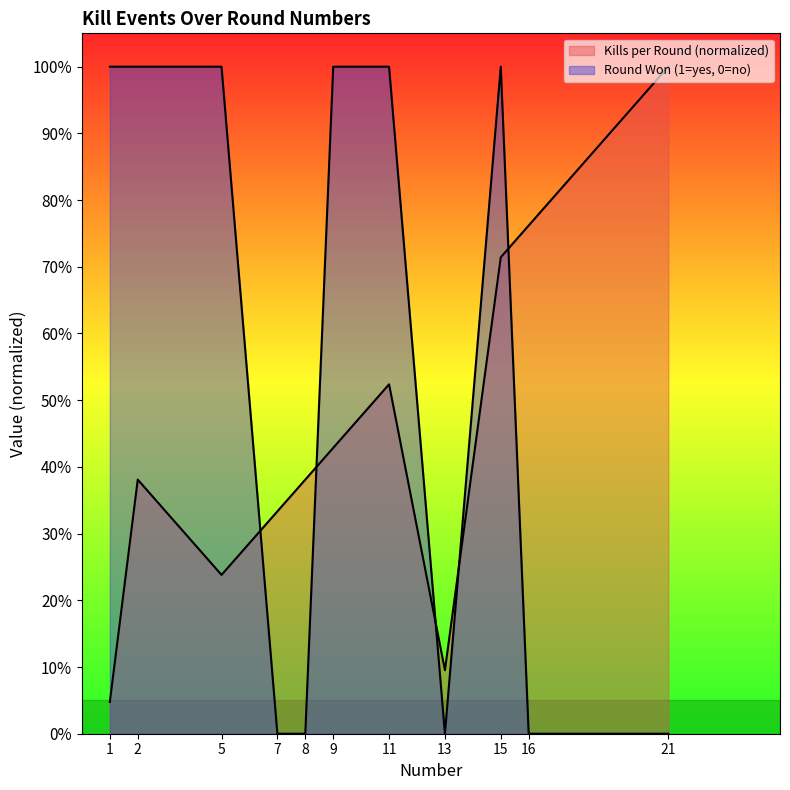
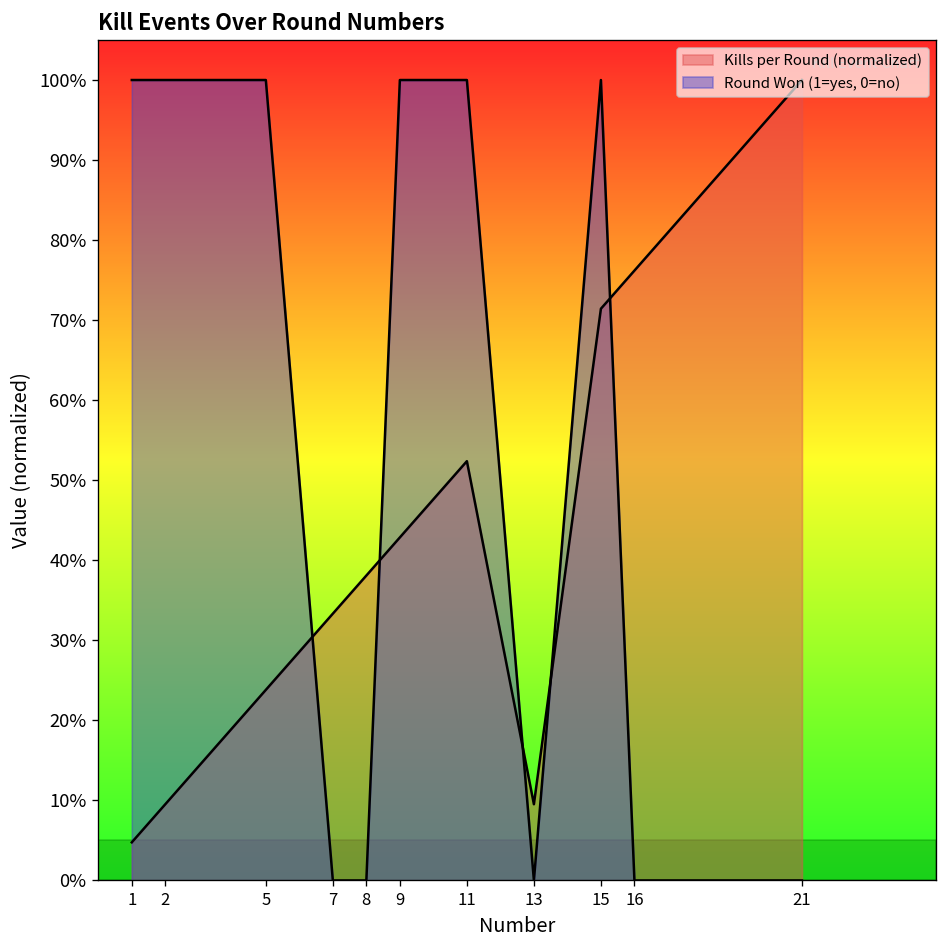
Kills per Round (normalized), 2: 38% -> 10%
